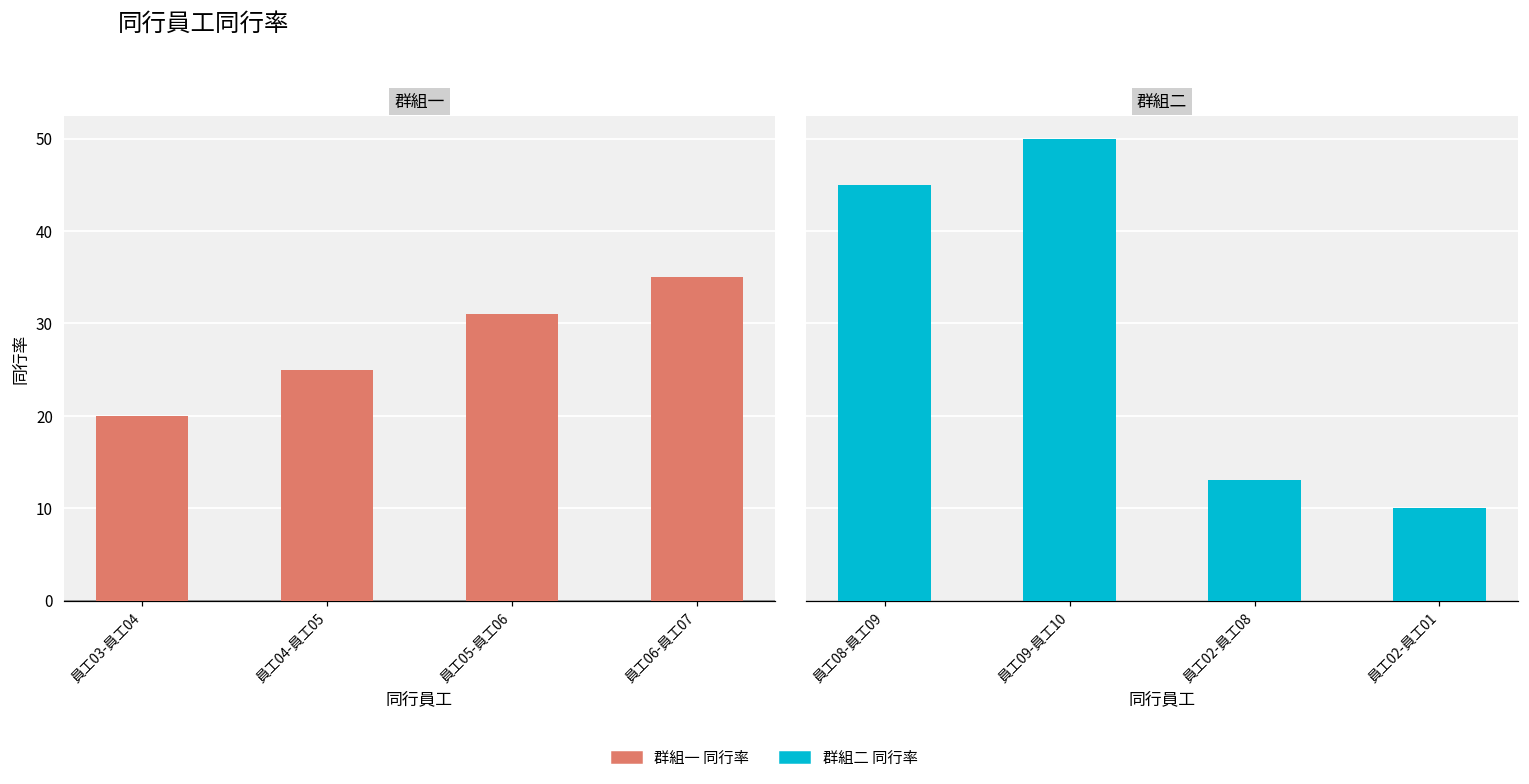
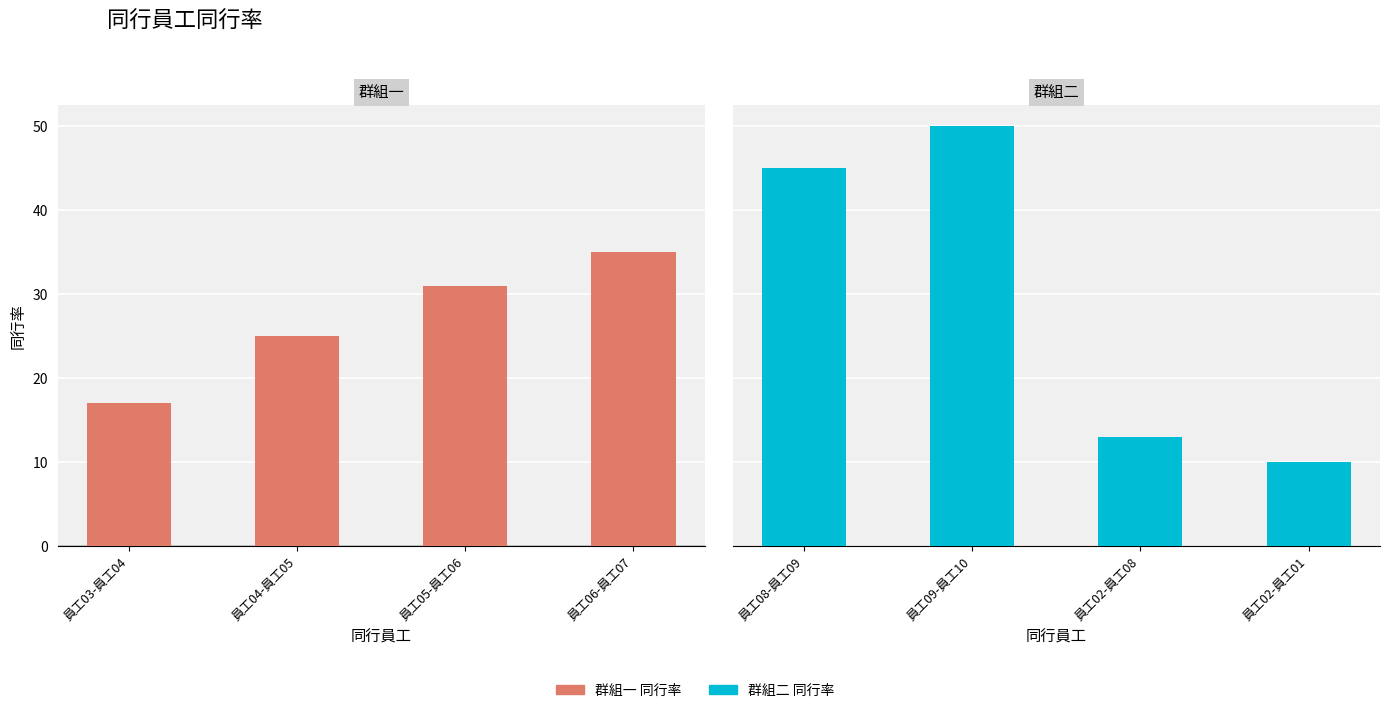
群組一, 員工03-員工04: 20 -> 17
